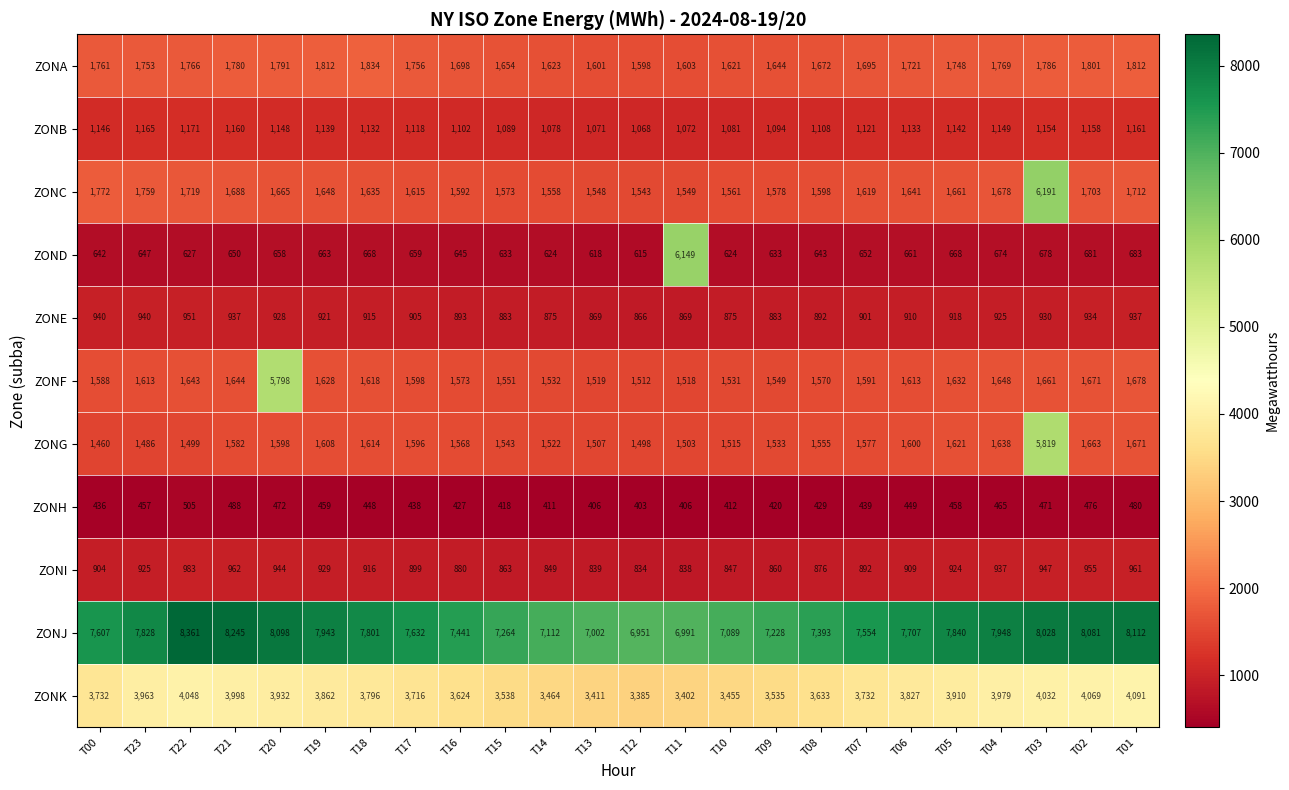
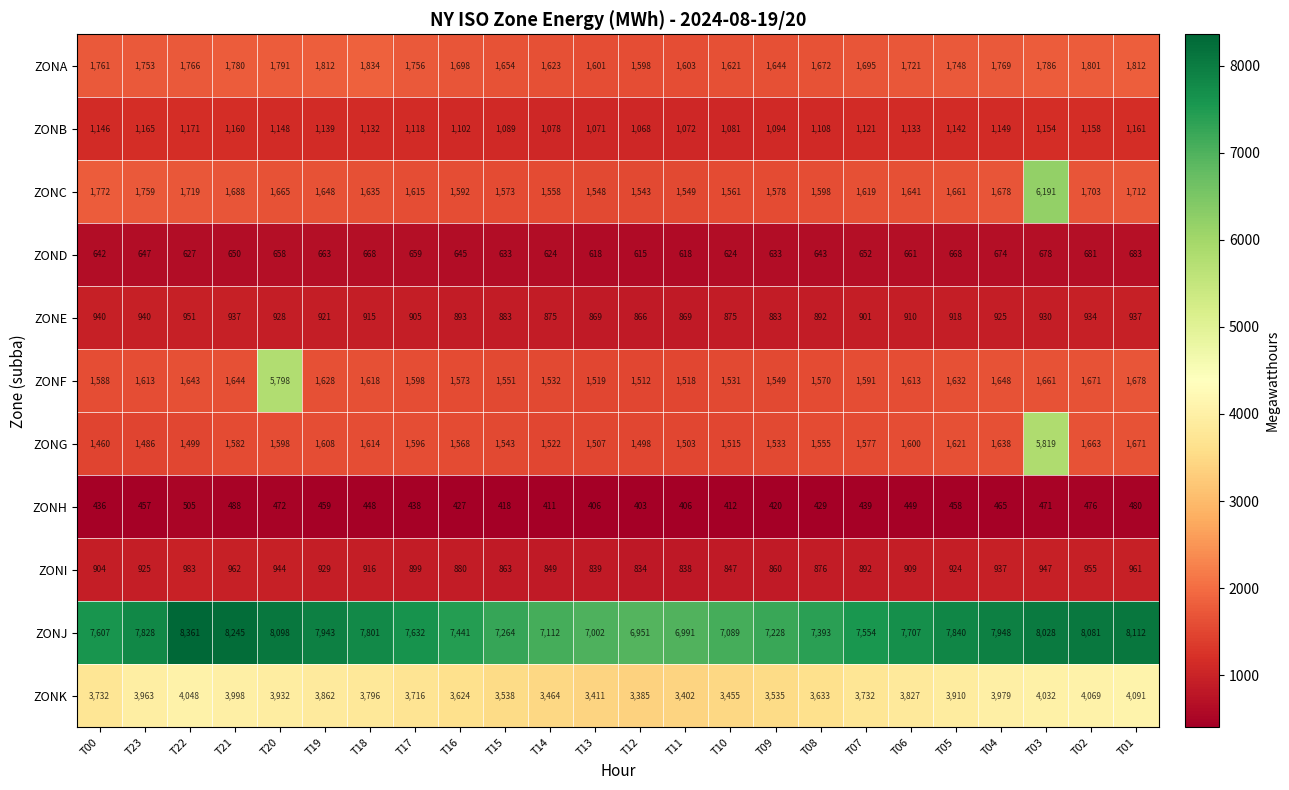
ZOND, T11: 6,149 -> 618
